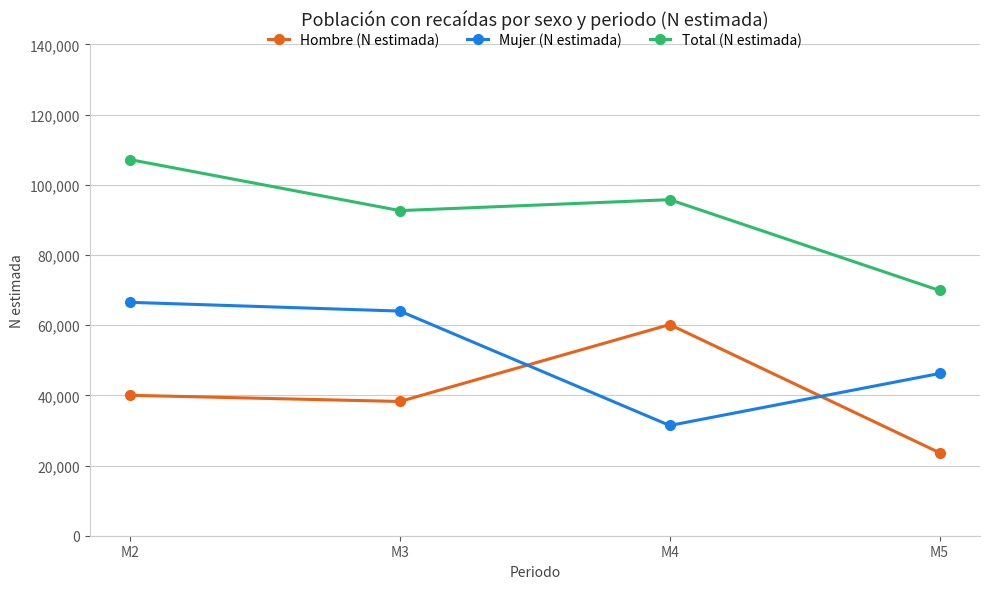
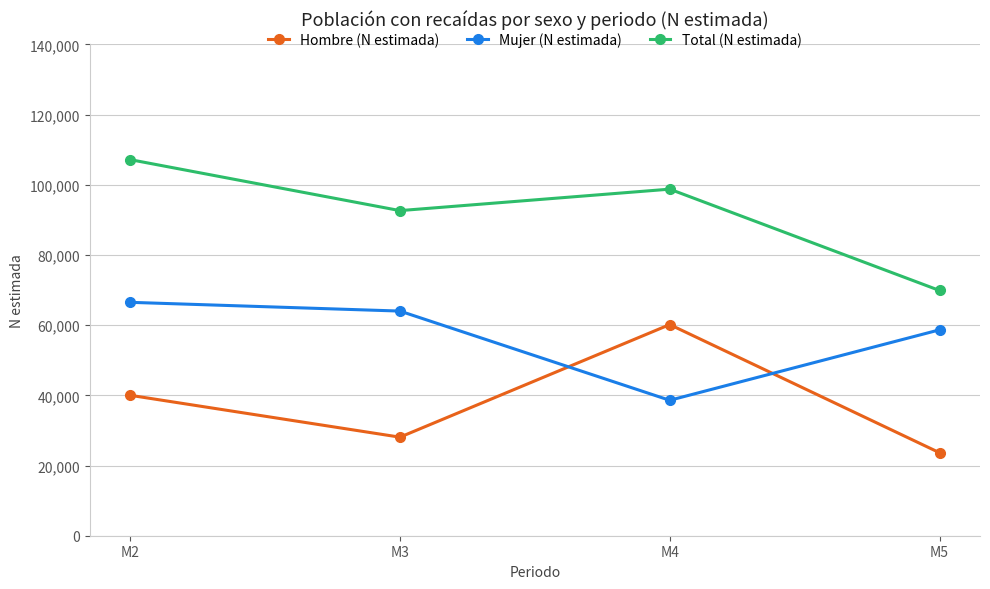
Hombre (N estimada), M3: 38,000 -> 28,000
Mujer (N estimada), M4: 31,000 -> 39,000
Total (N estimada), M4: 96,000 -> 99,000
Mujer (N estimada), M5: 46,000 -> 59,000
